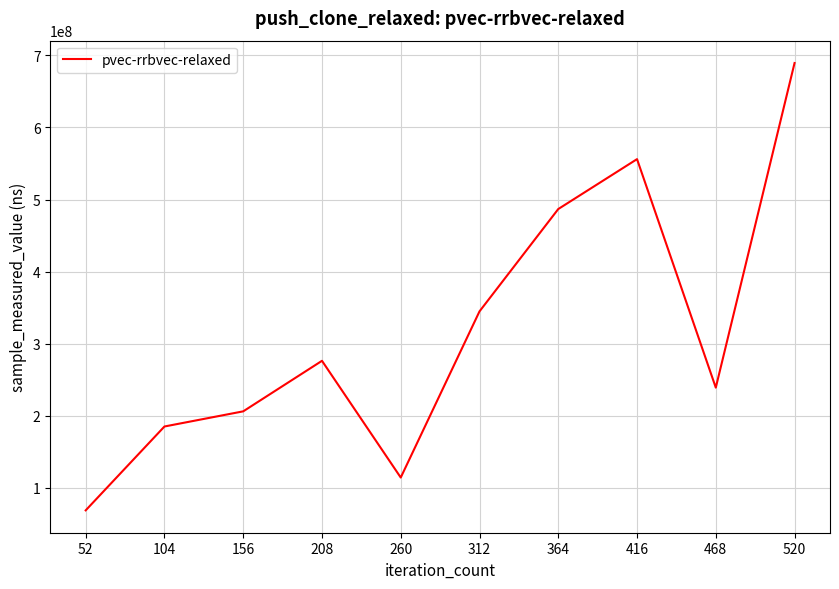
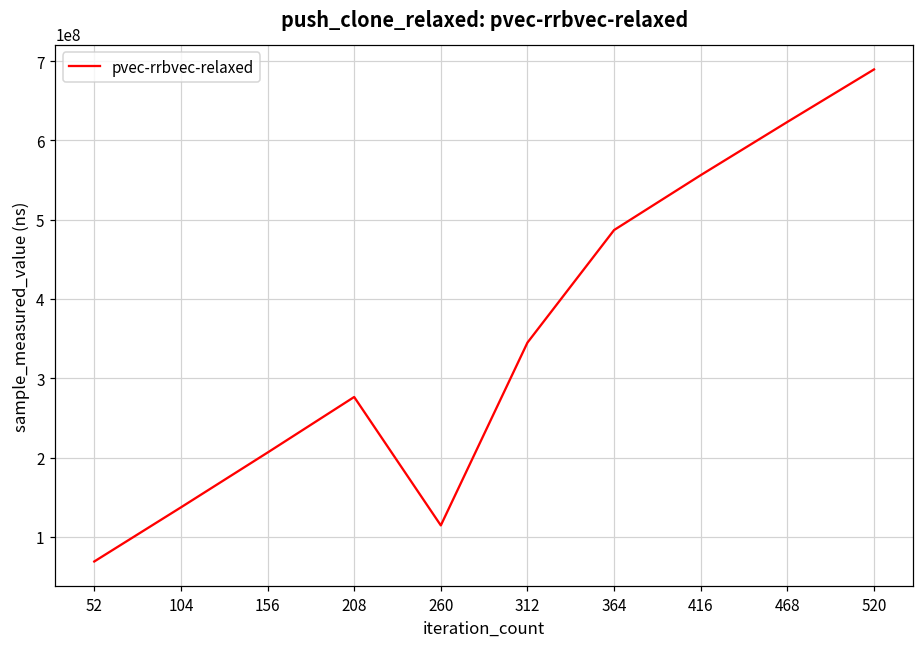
104: 190000000 -> 140000000
468: 240000000 -> 620000000
